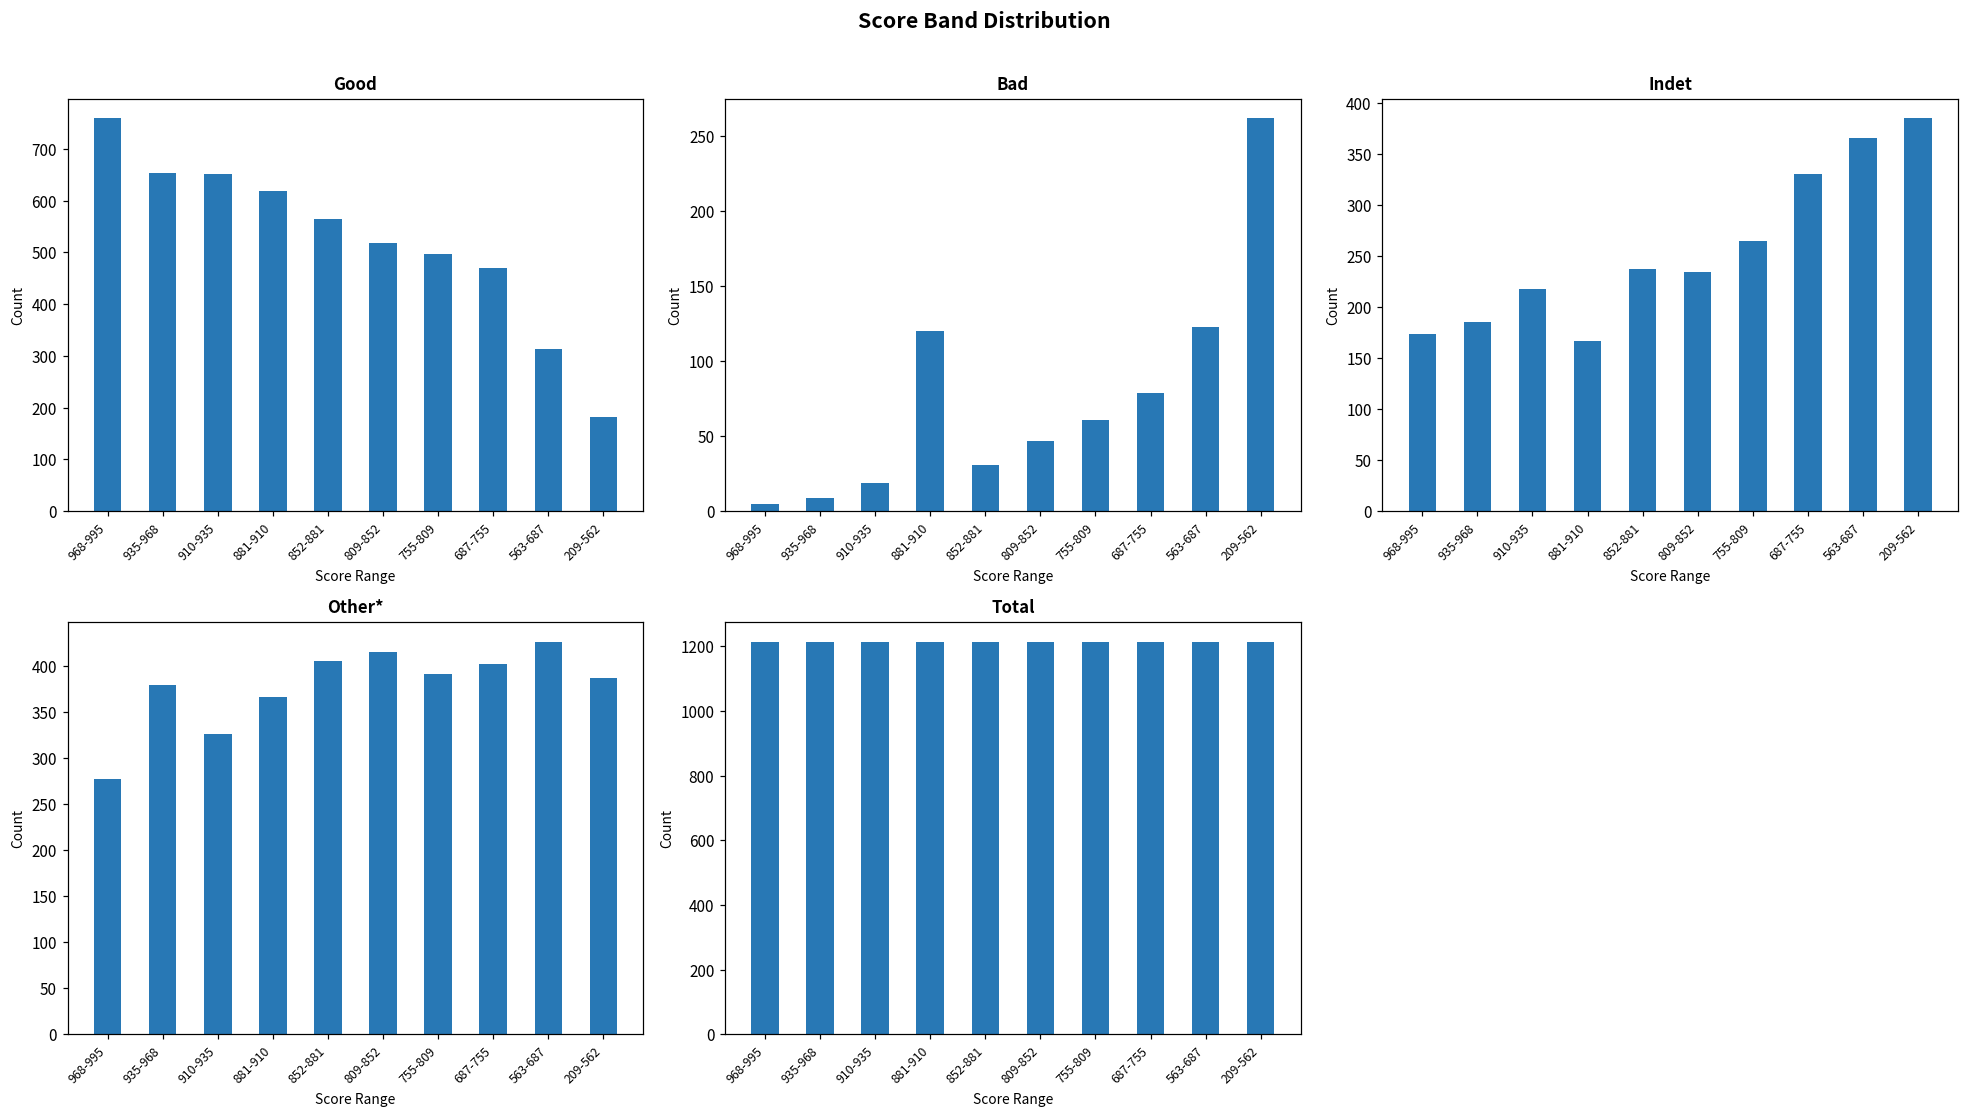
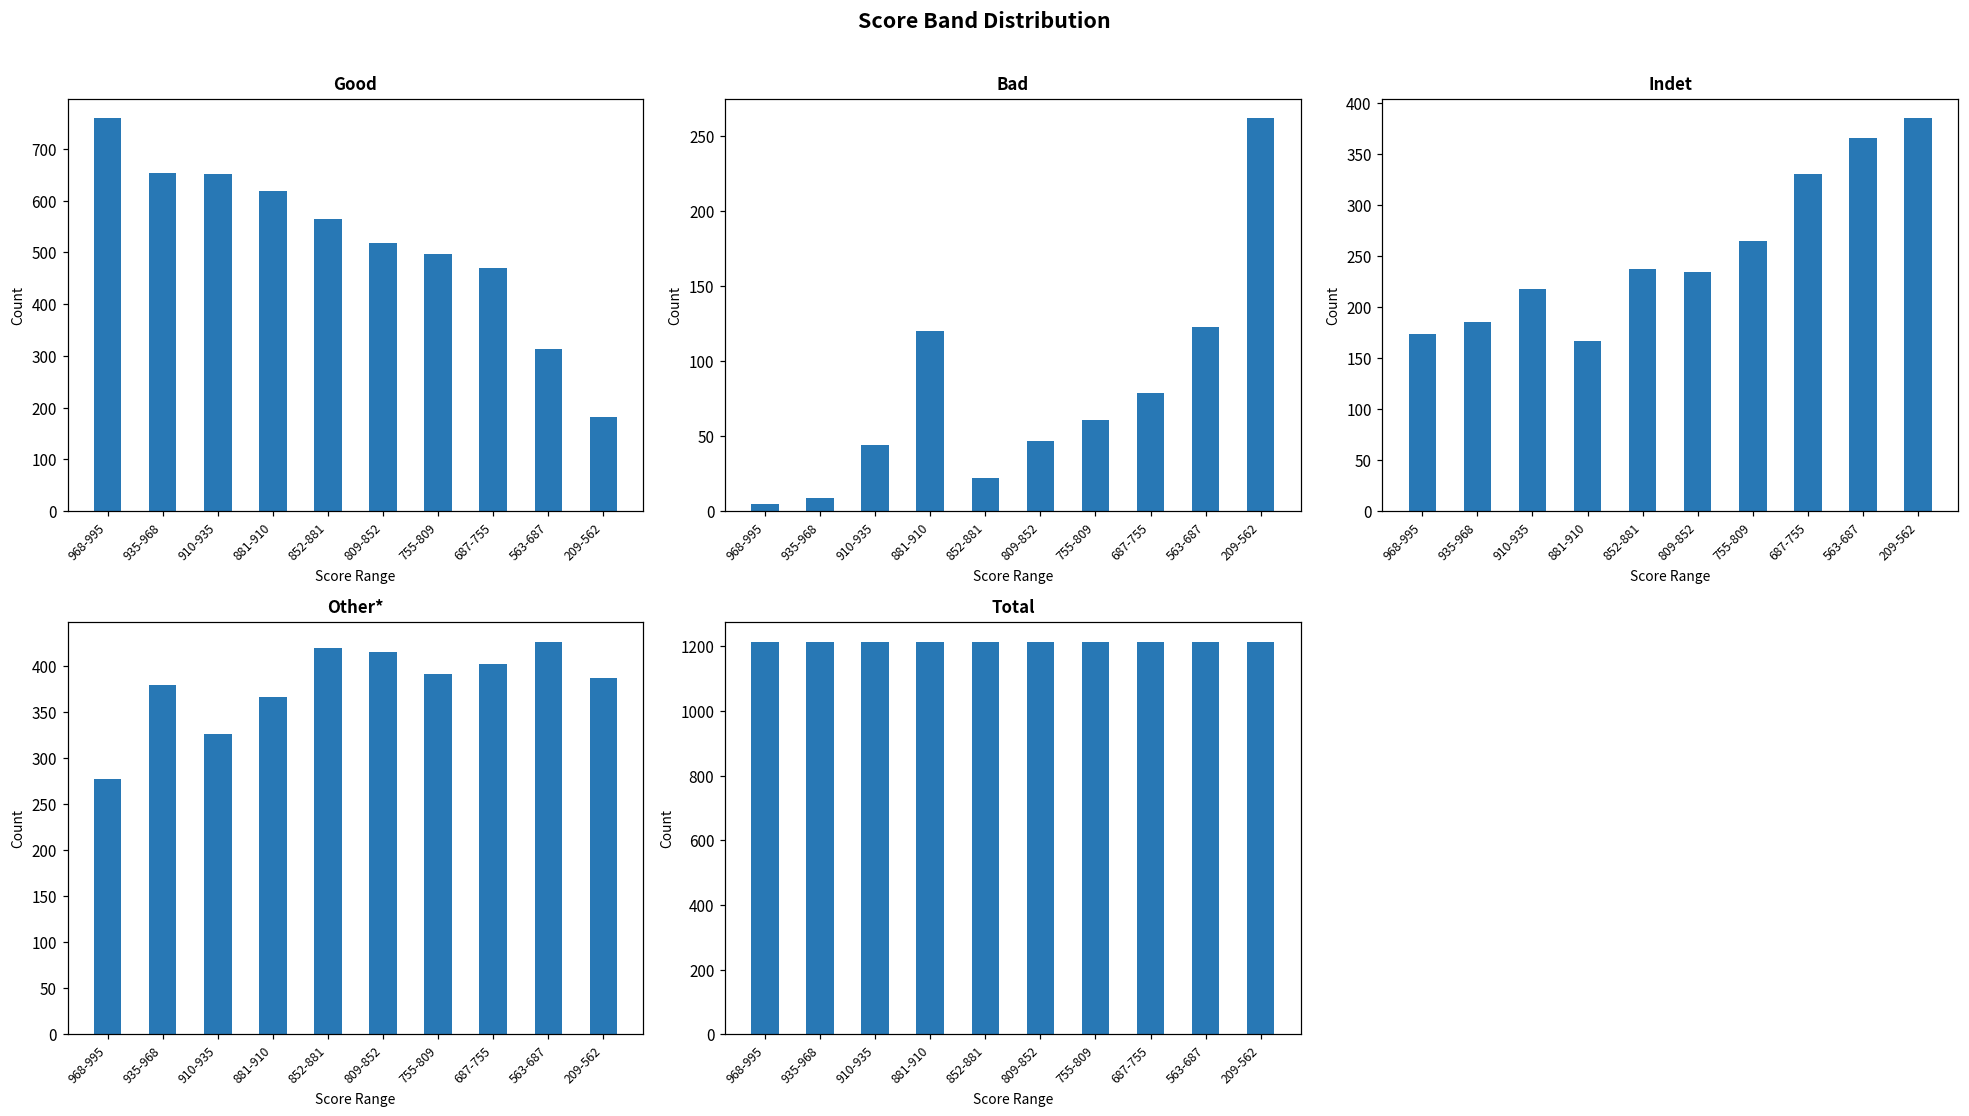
Bad, 910-935: 19 -> 44
Bad, 852-881: 31 -> 22
Other*, 852-881: 410 -> 420
